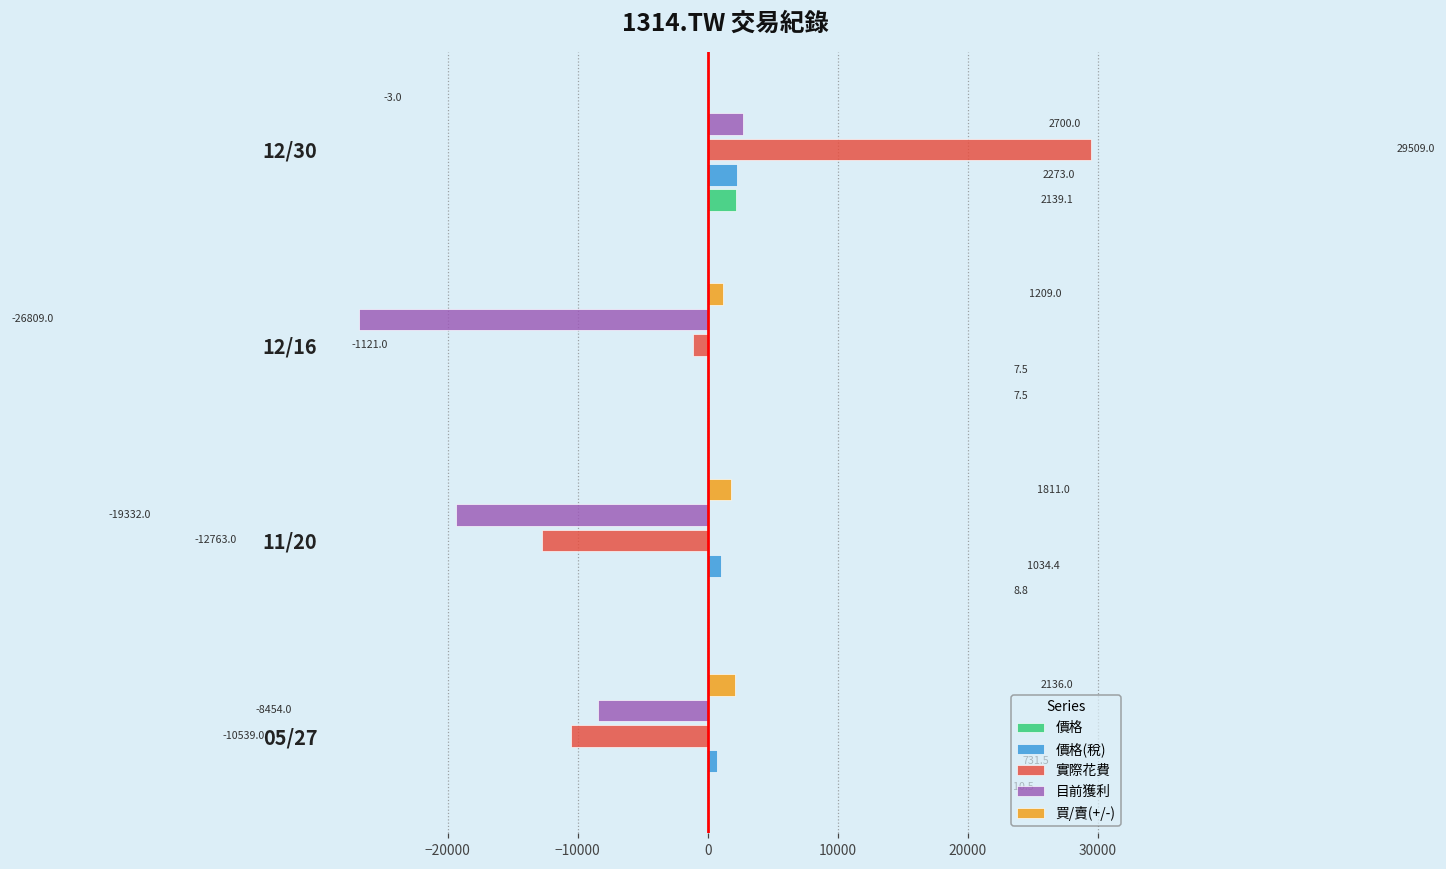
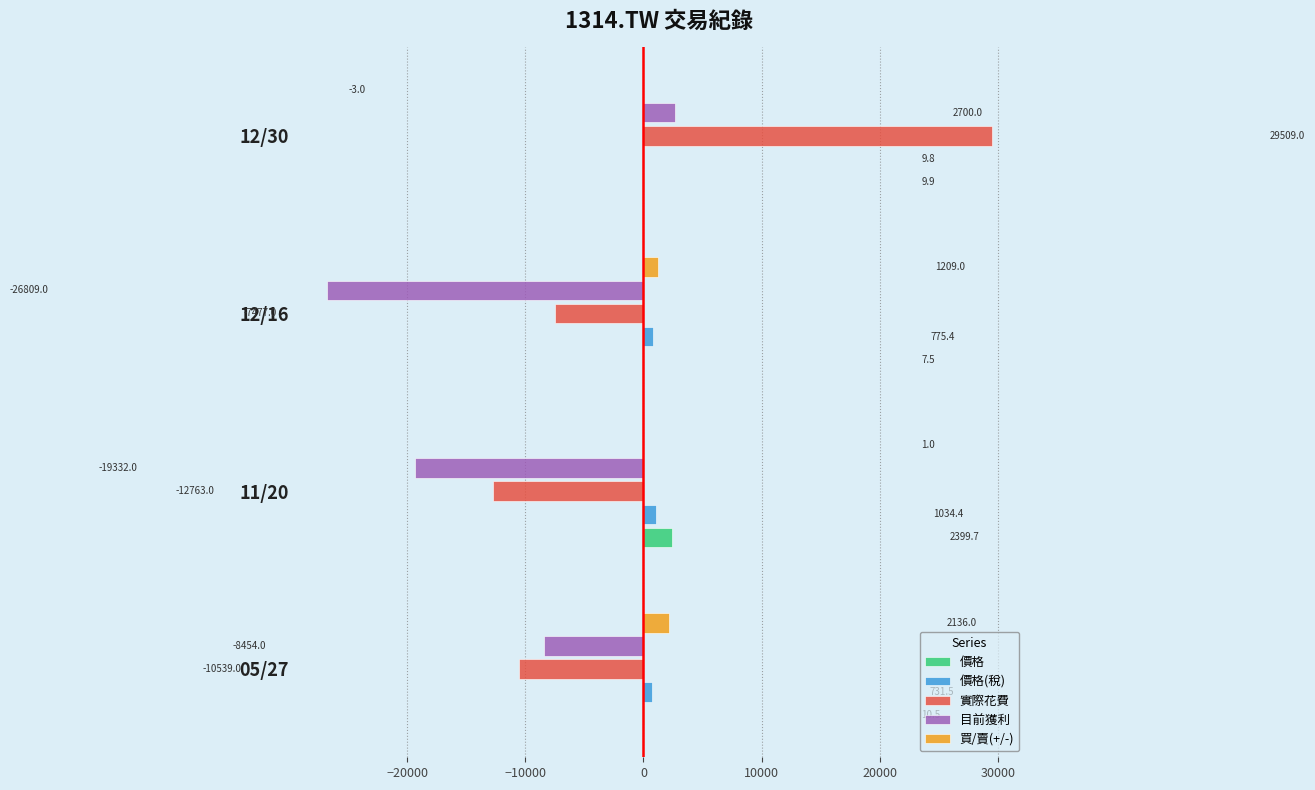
價格(稅), 12/30: 2273.0 -> 9.8
價格, 12/30: 2139.1 -> 9.9
實際花費, 12/16: -1121.0 -> -7477.0
價格(稅), 12/16: 7.5 -> 775.4
買/賣(+/-), 11/20: 1811.0 -> 1.0
價格, 11/20: 8.8 -> 2399.7
